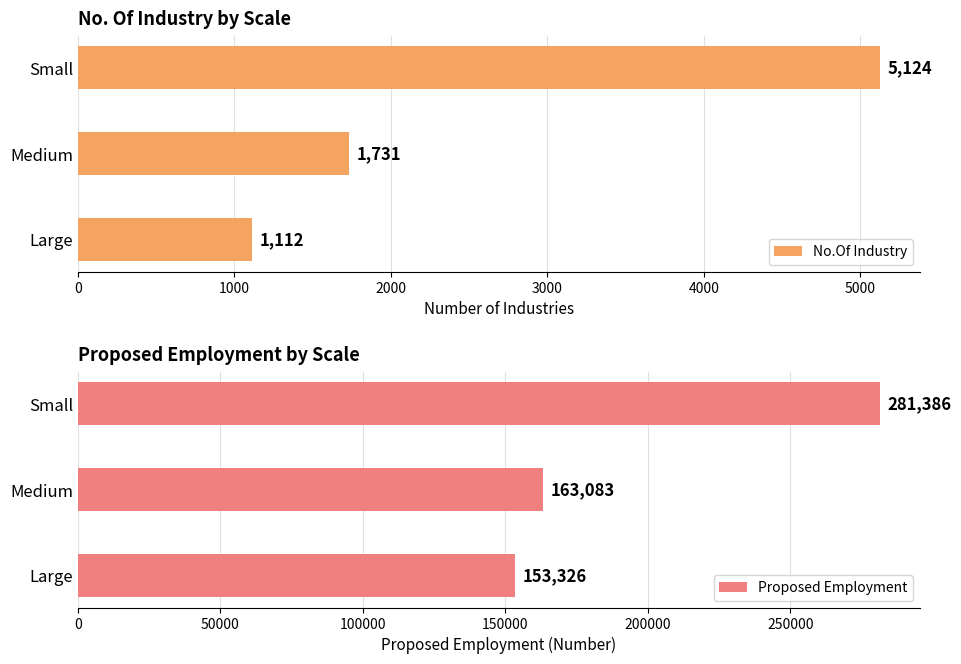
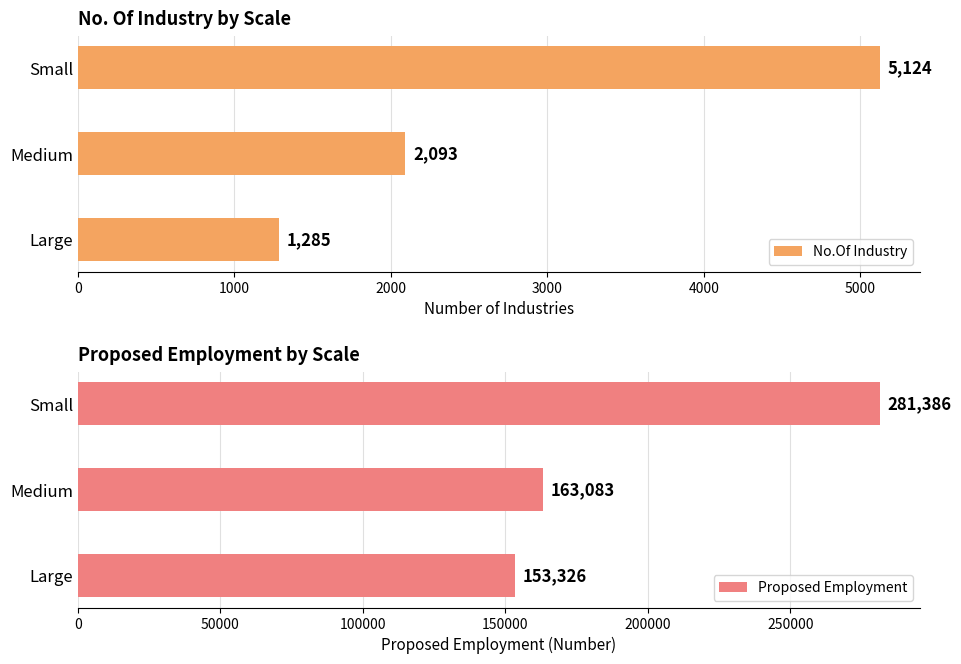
No. Of Industry by Scale, Medium: 1,731 -> 2,093
No. Of Industry by Scale, Large: 1,112 -> 1,285
